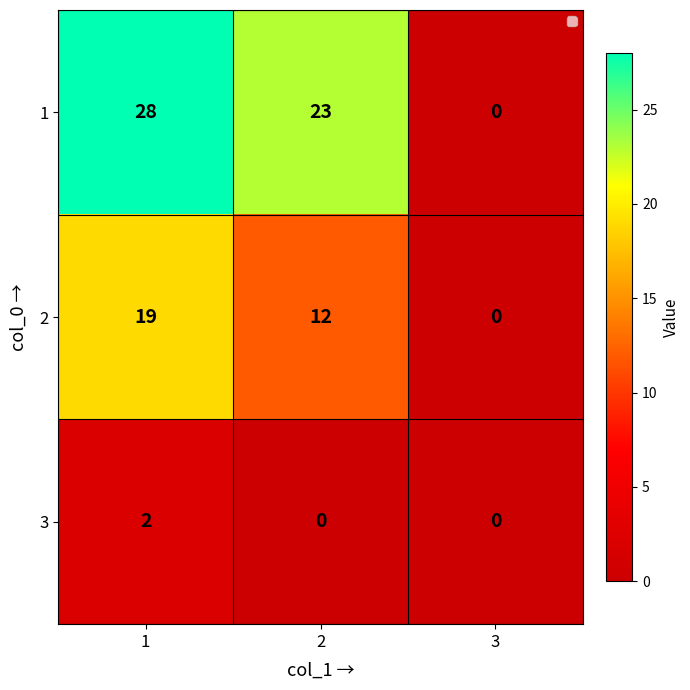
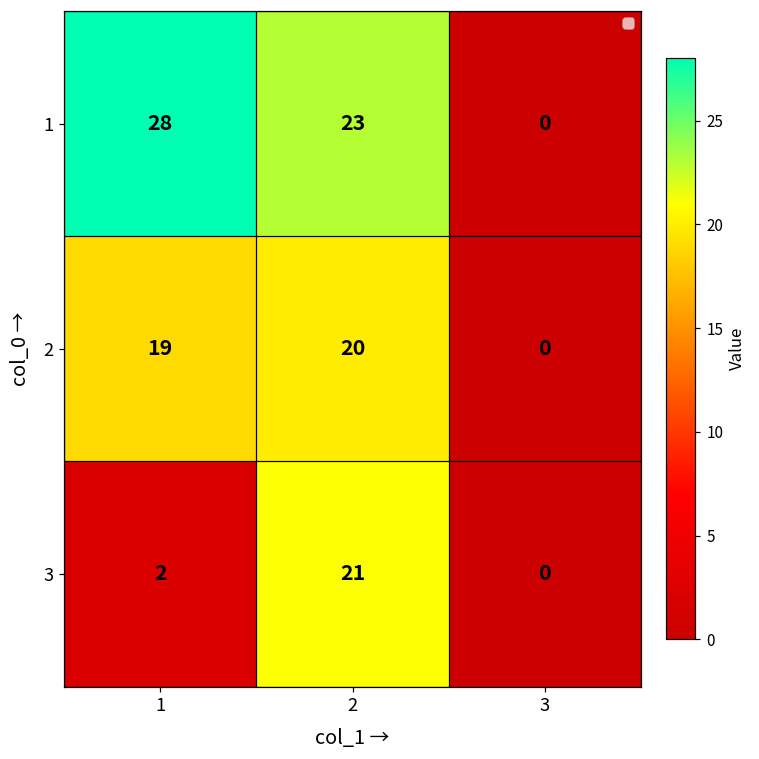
2, 2: 12 -> 20
3, 2: 0 -> 21
